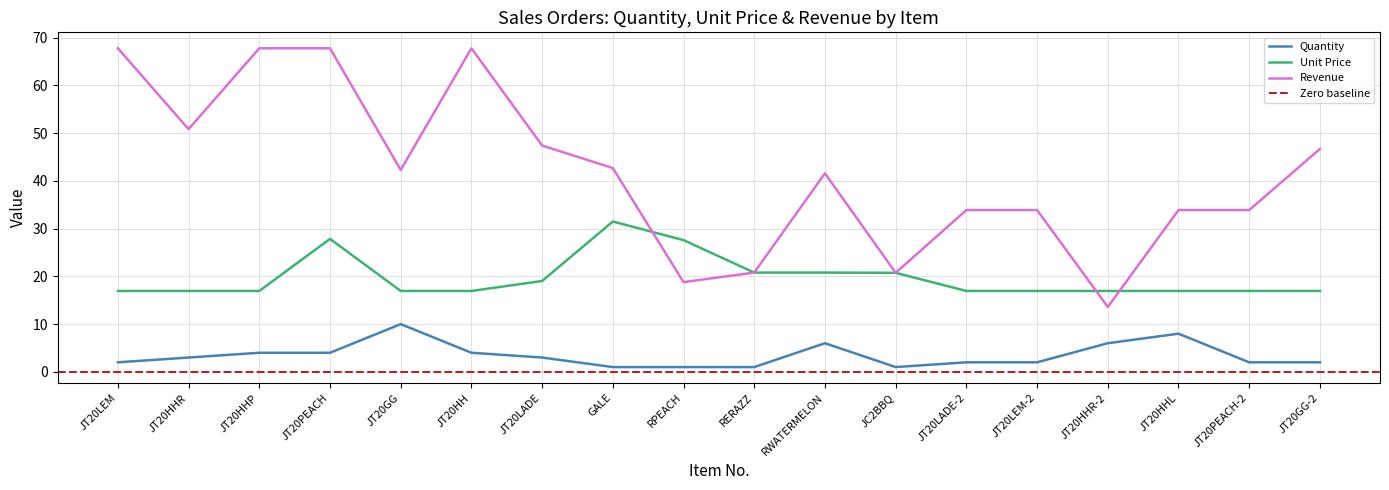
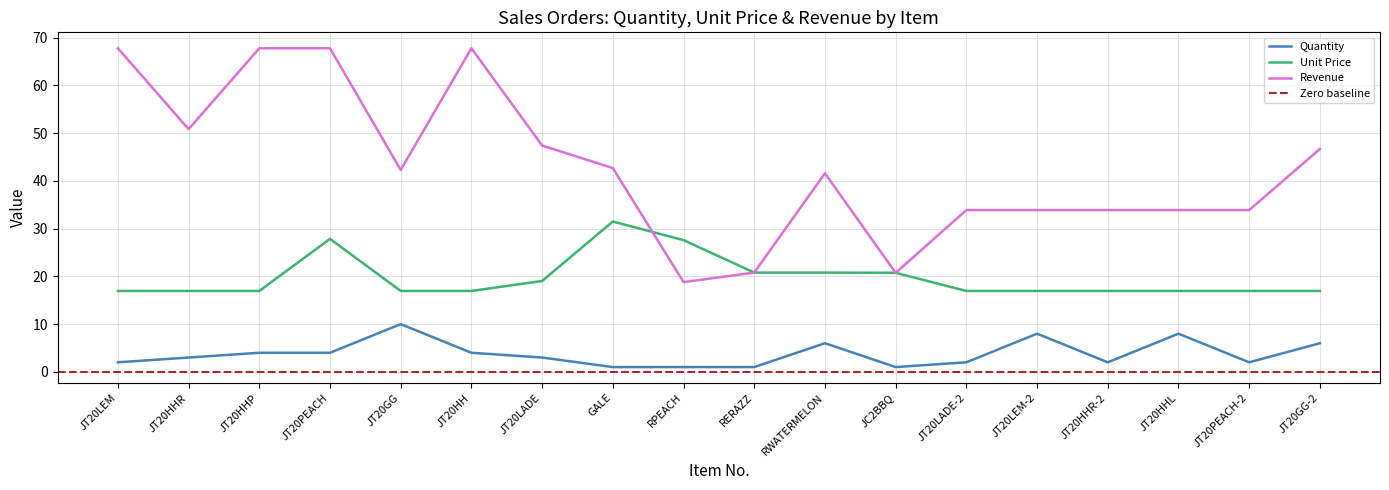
Quantity, JT20LEM-2: 2 -> 8
Quantity, JT20HHR-2: 6 -> 2
Revenue, JT20HHR-2: 14 -> 34
Quantity, JT20GG-2: 2 -> 6
